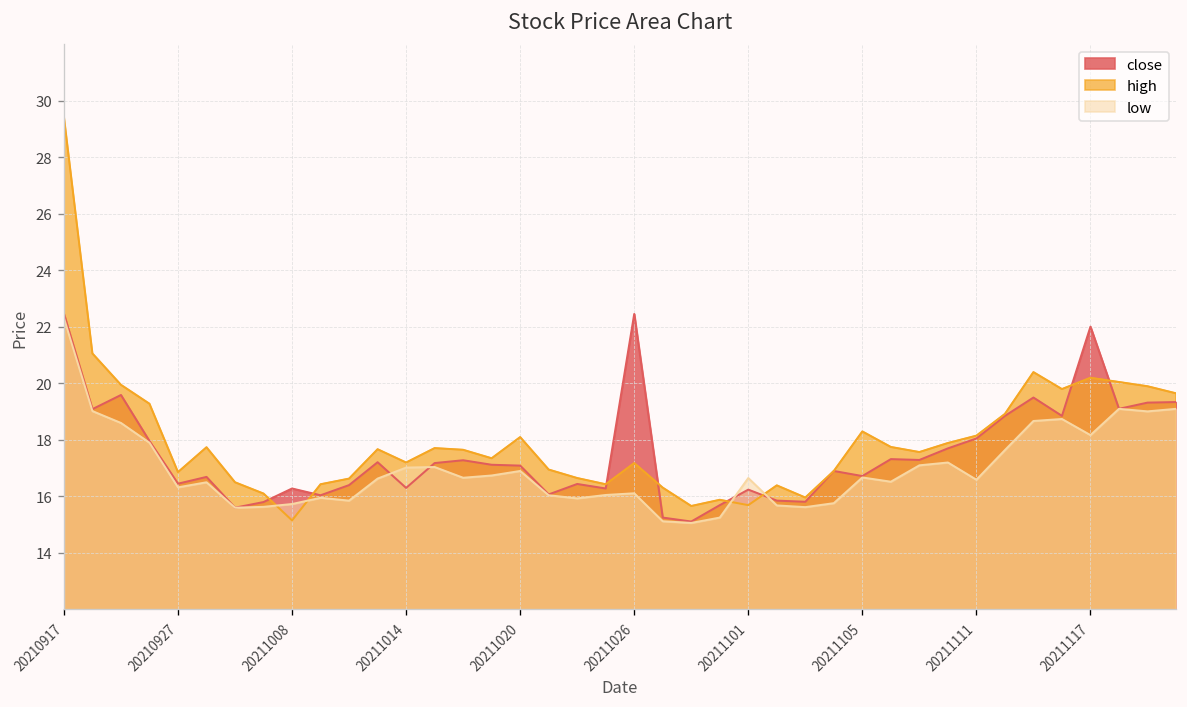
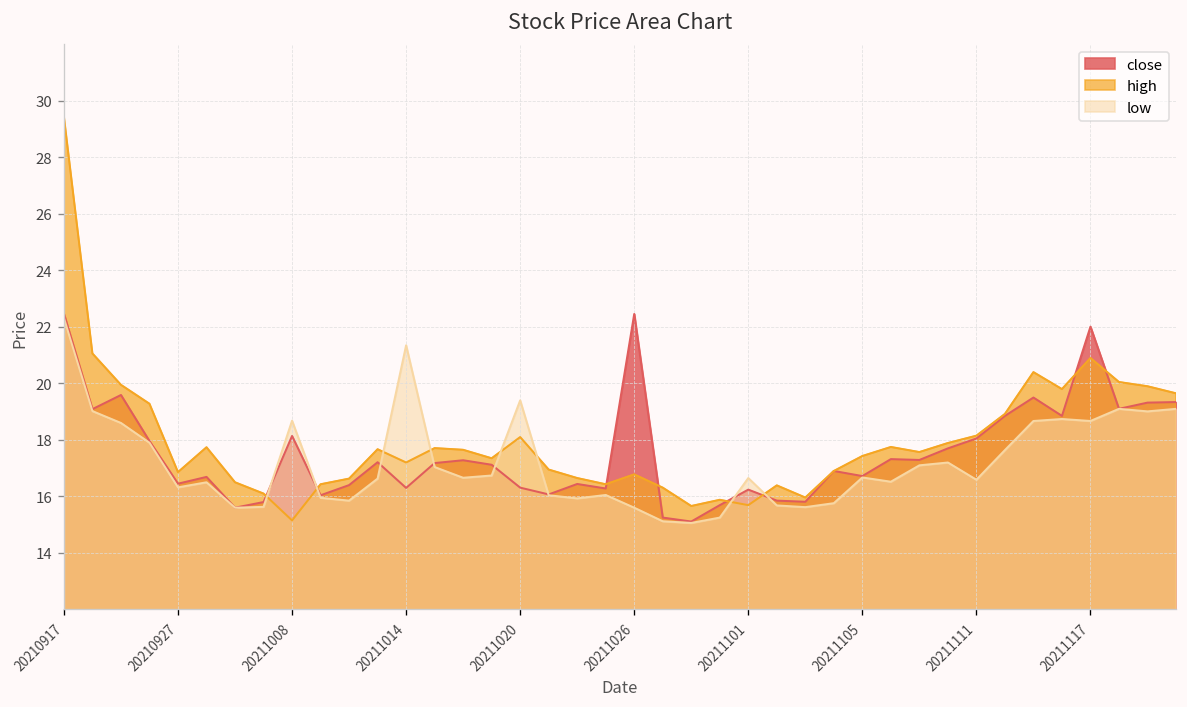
close, 20211008: 16.3 -> 18.1
low, 20211008: 15.7 -> 18.7
low, 20211014: 17.0 -> 21.4
close, 20211020: 17.1 -> 16.3
low, 20211020: 16.9 -> 19.4
high, 20211026: 17.2 -> 16.8
low, 20211026: 16.1 -> 15.6
high, 20211105: 18.3 -> 17.4
high, 20211117: 20.2 -> 20.9
low, 20211117: 18.2 -> 18.7
